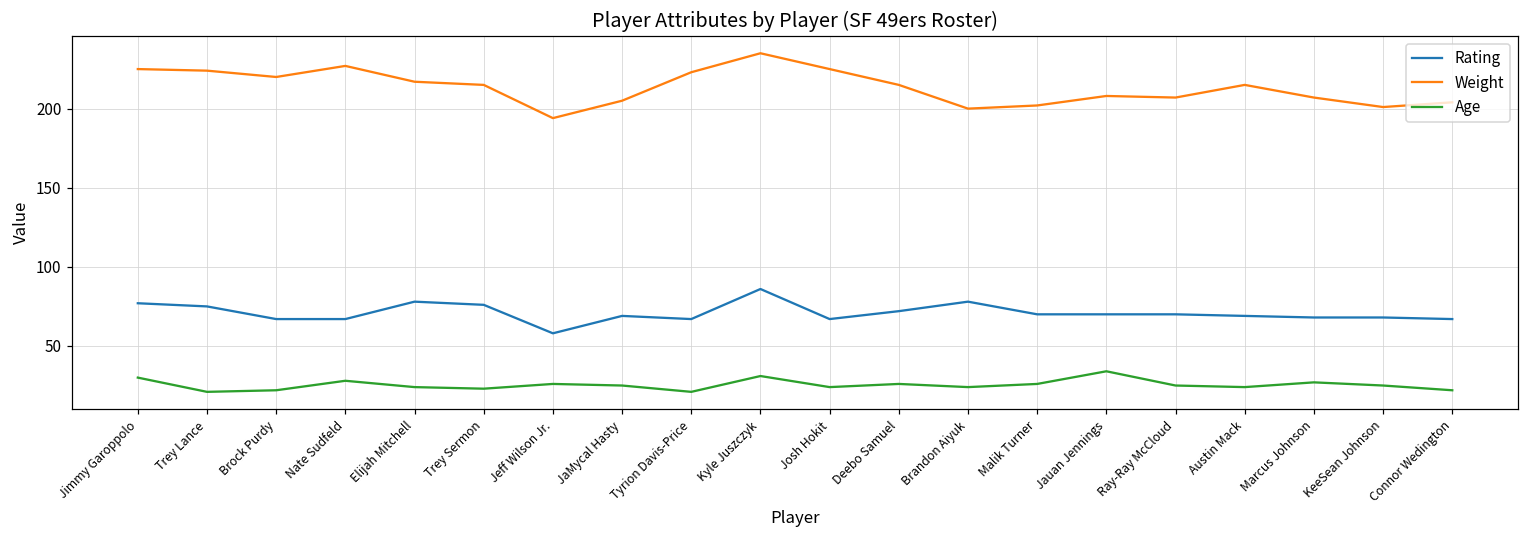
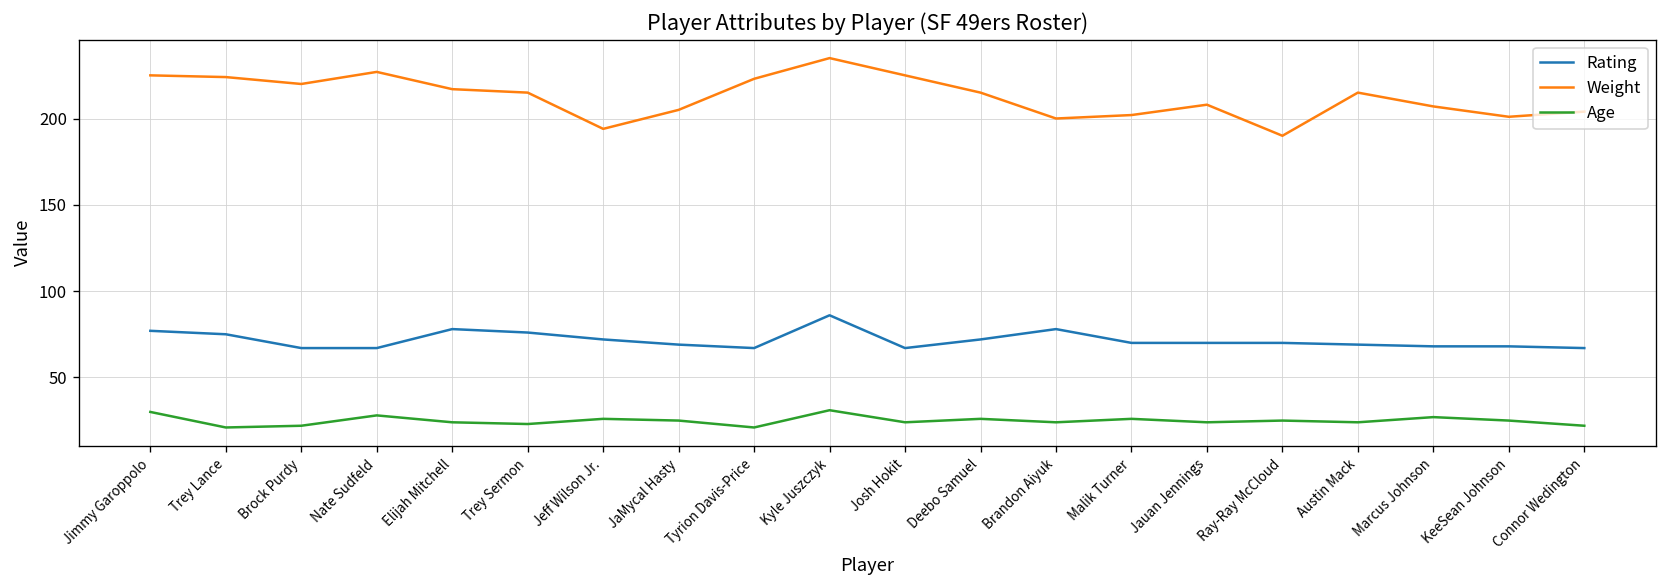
Rating, Jeff Wilson Jr.: 58 -> 72
Age, Jauan Jennings: 34 -> 24
Weight, Ray-Ray McCloud: 207 -> 190
